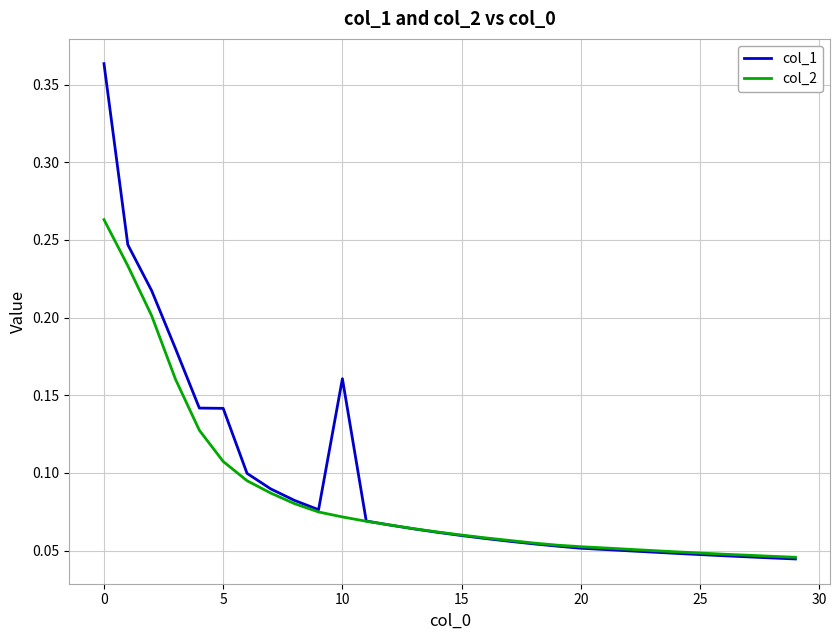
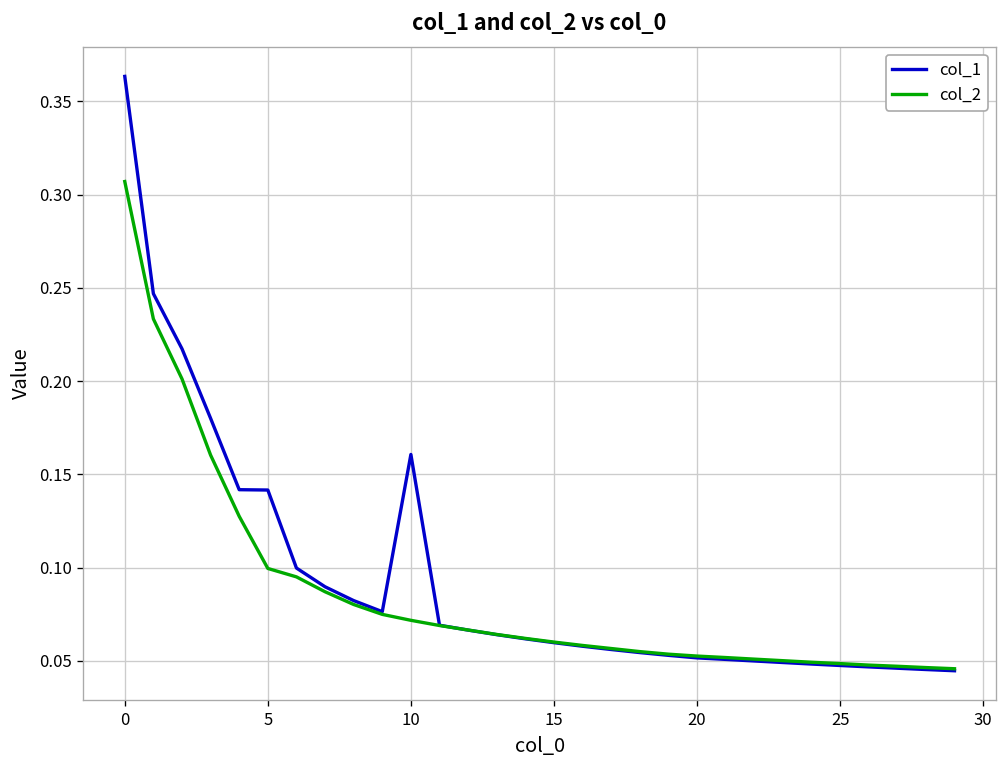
col_2, 0: 0.263 -> 0.307
col_2, 5: 0.107 -> 0.100
